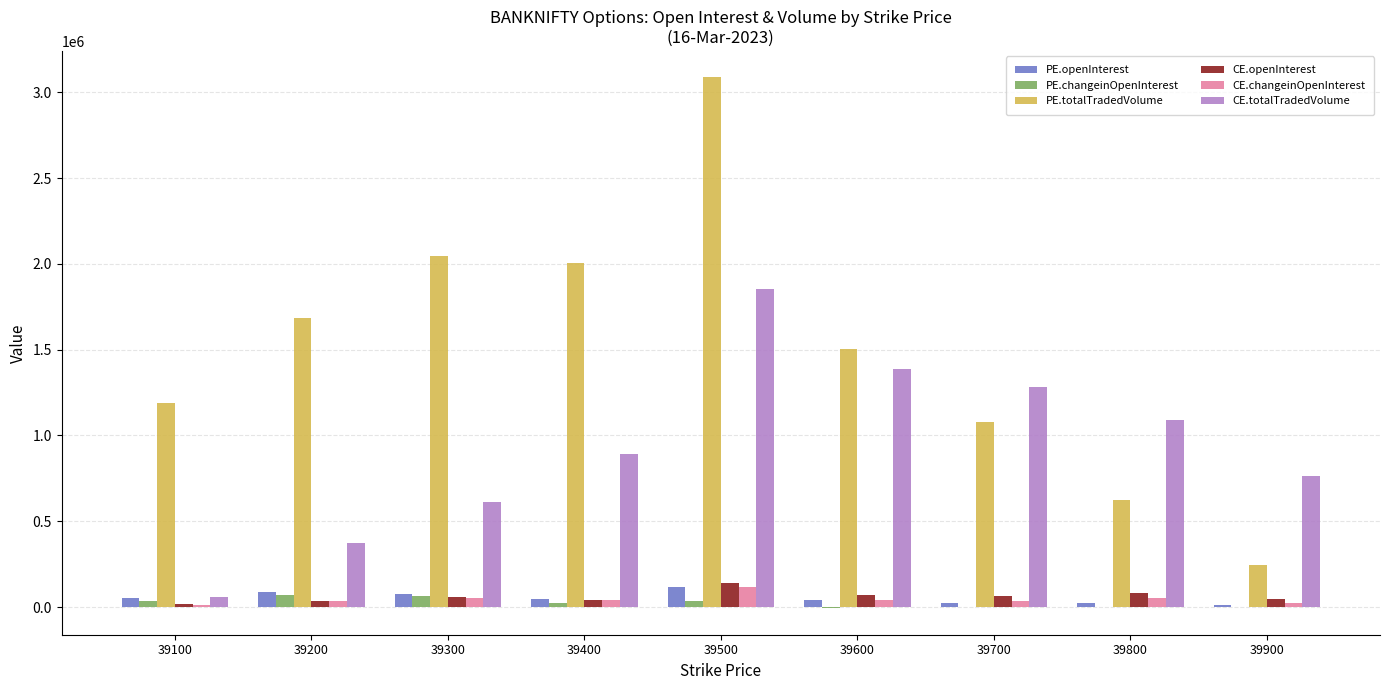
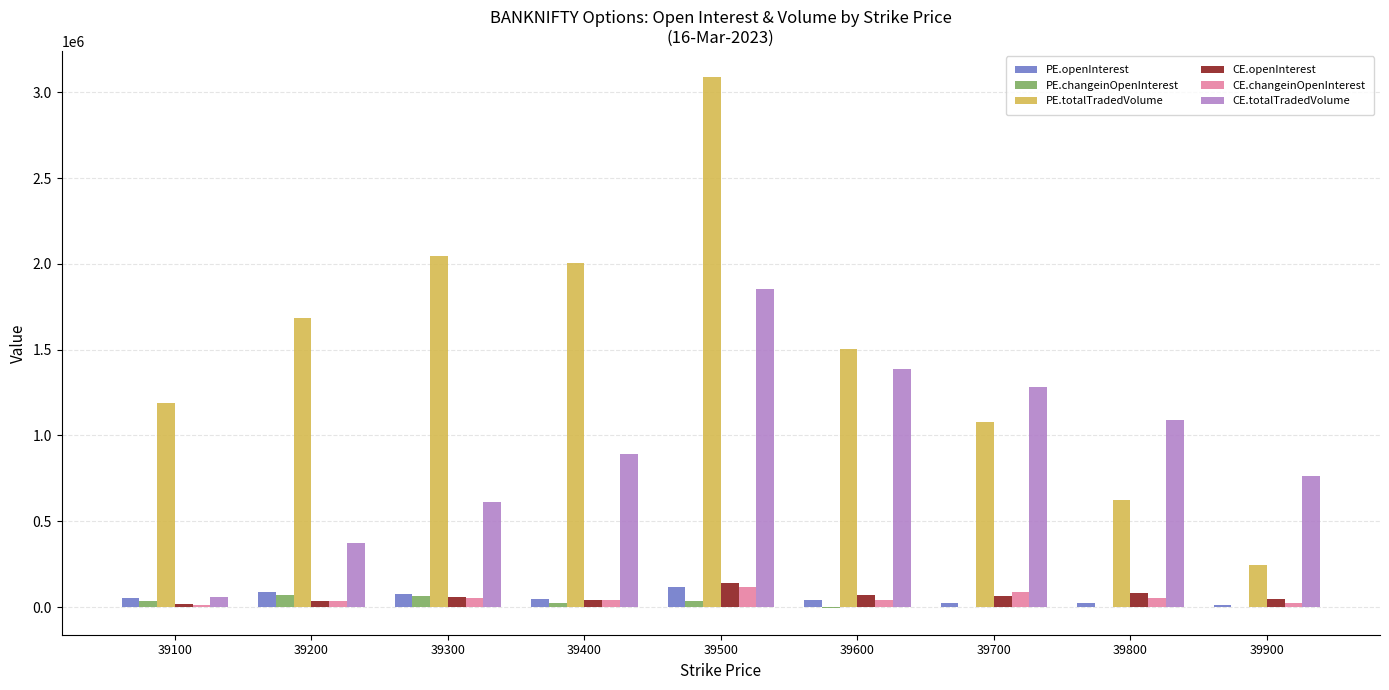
CE.changeinOpenInterest, 39700: 40000 -> 90000
